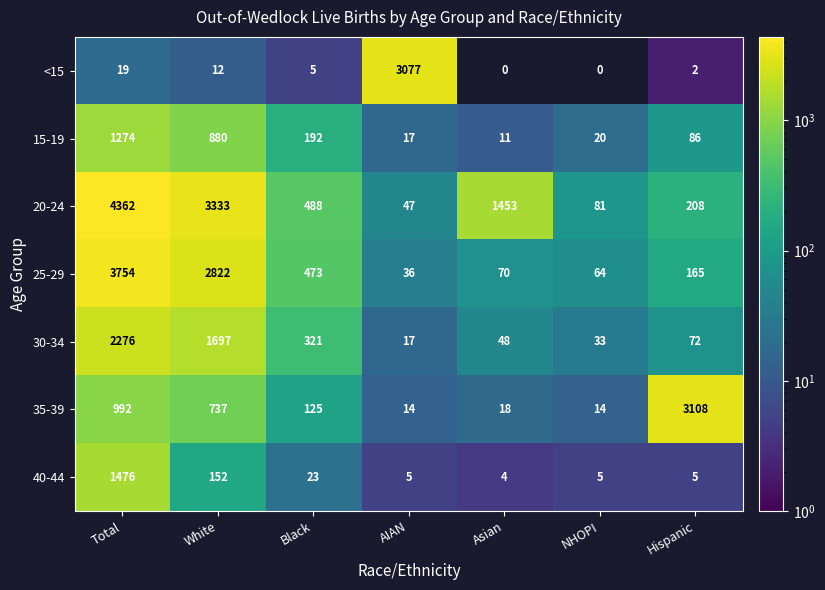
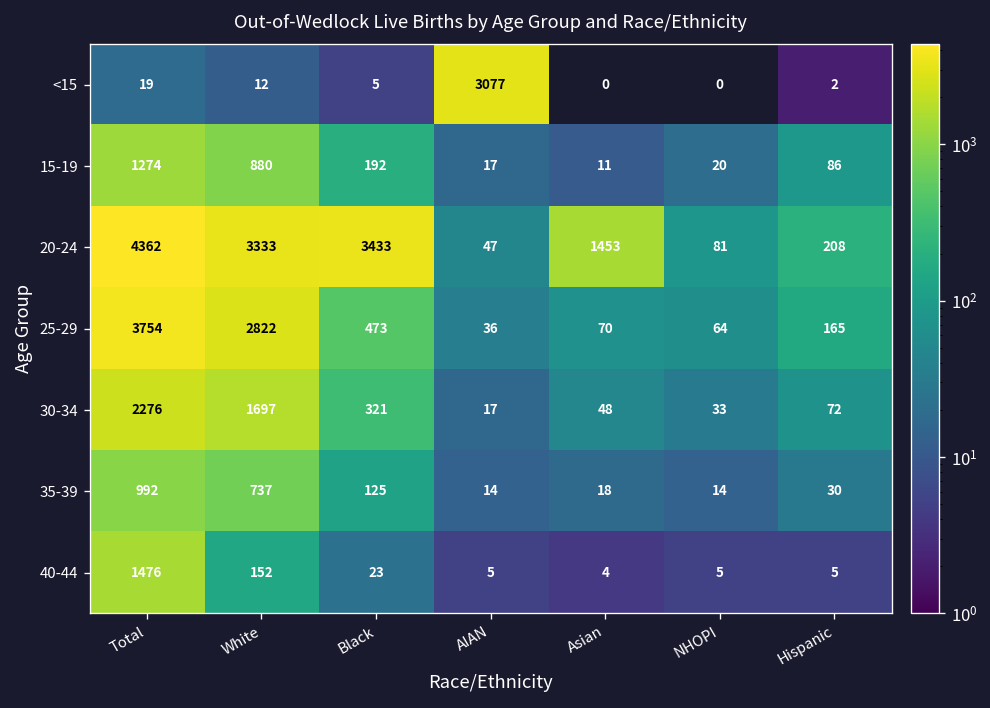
20-24, Black: 488 -> 3433
35-39, Hispanic: 3108 -> 30
